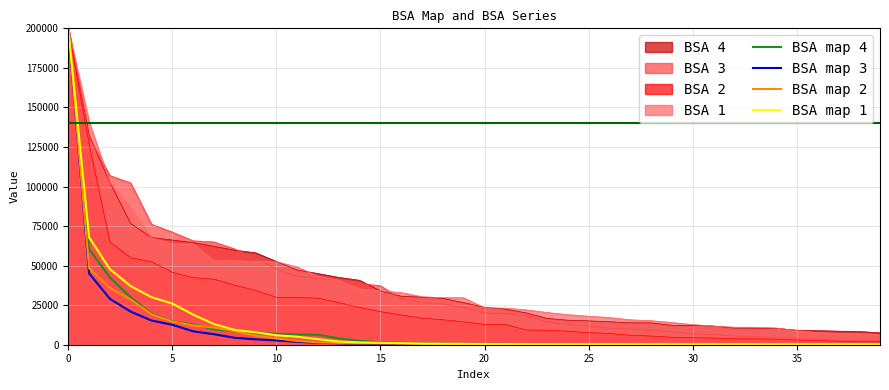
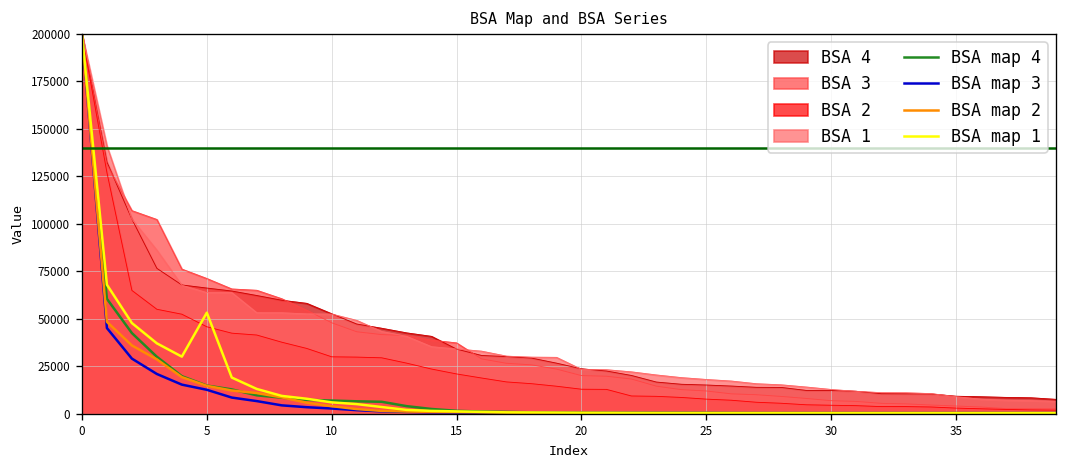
BSA map 1, 5: 26000 -> 53000
